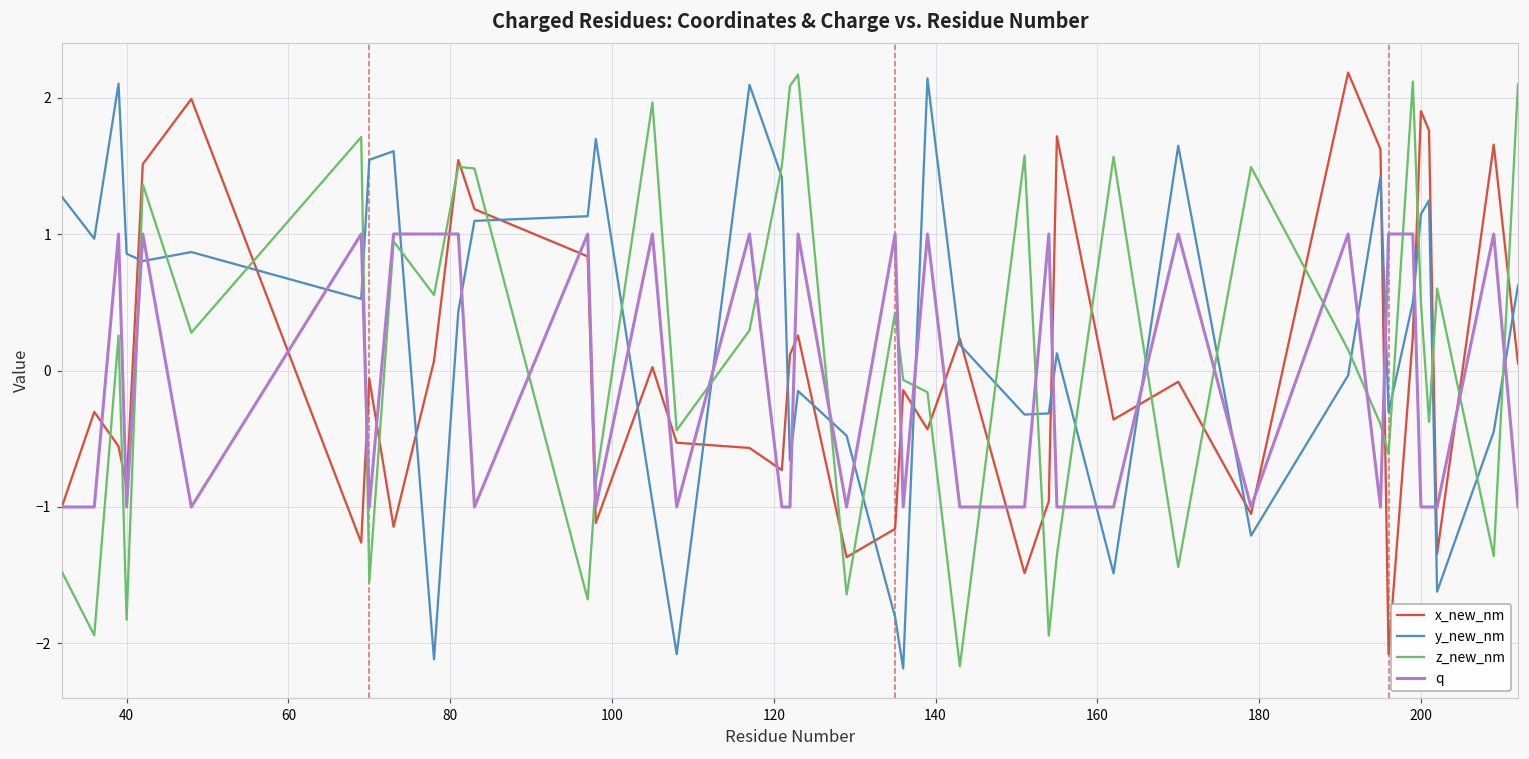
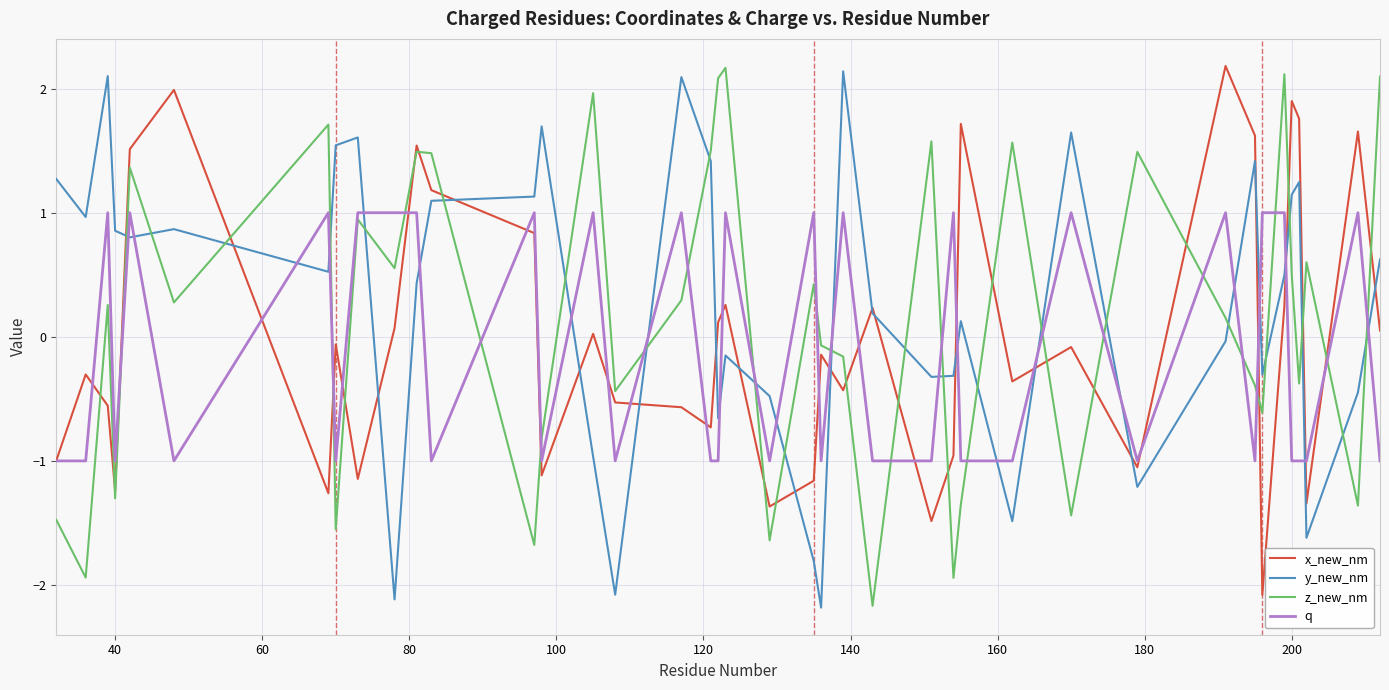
x_new_nm, 40: -0.85 -> -1.24
z_new_nm, 40: -1.83 -> -1.30
